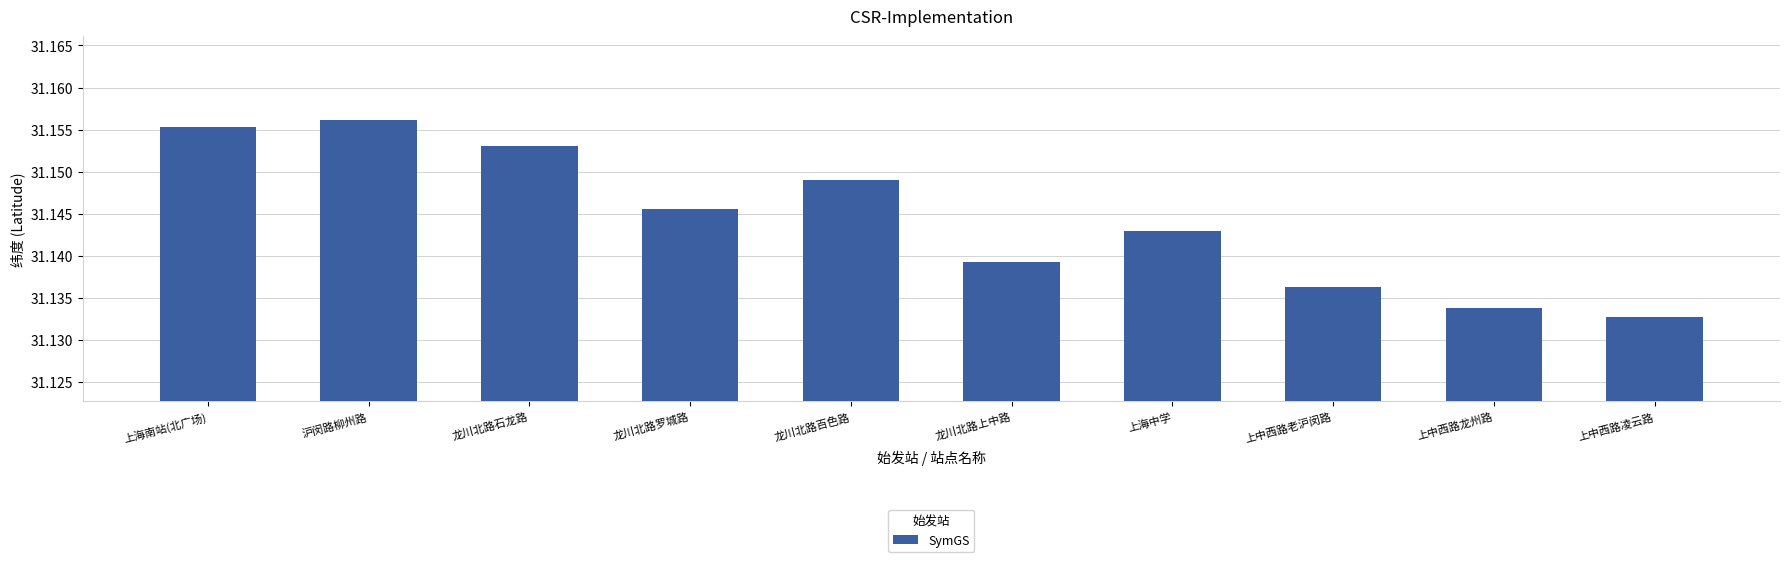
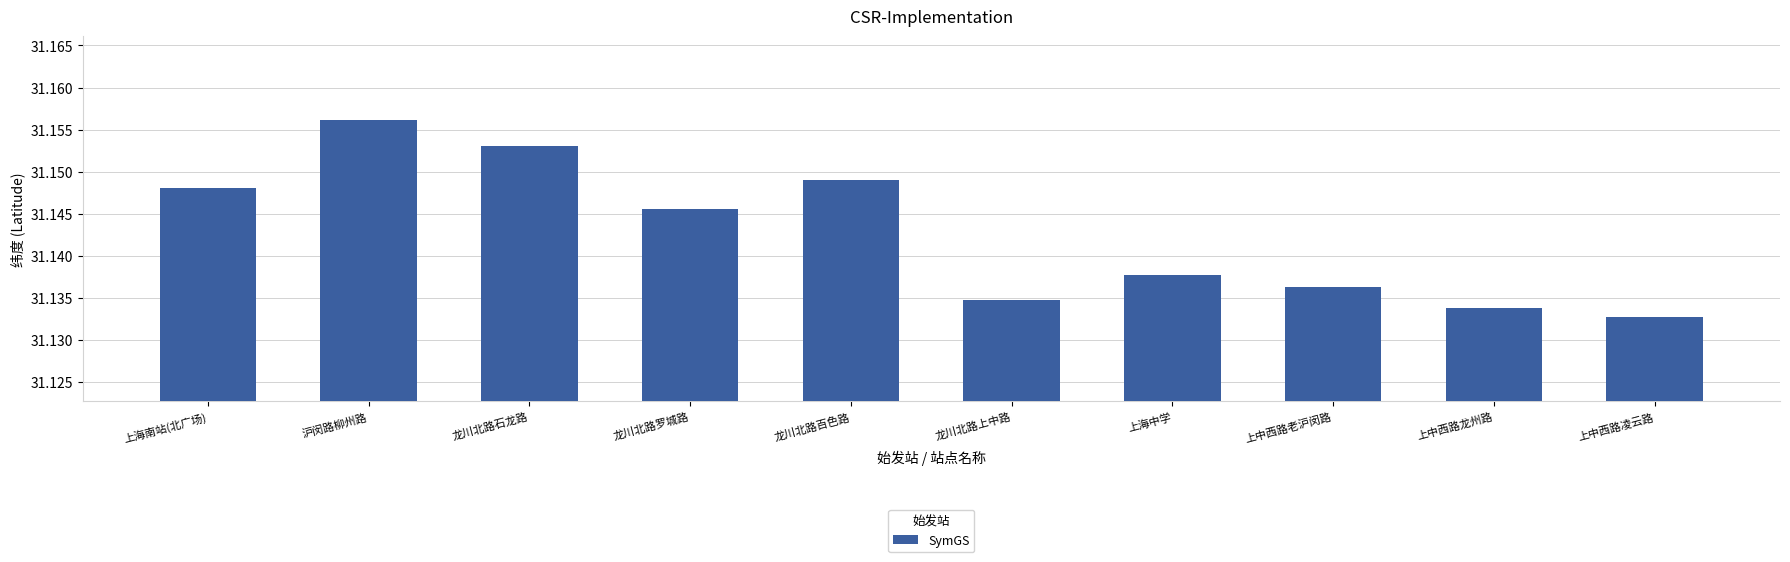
上海南站(北广场): 31.155 -> 31.148
龙川北路上中路: 31.139 -> 31.135
上海中学: 31.143 -> 31.138
